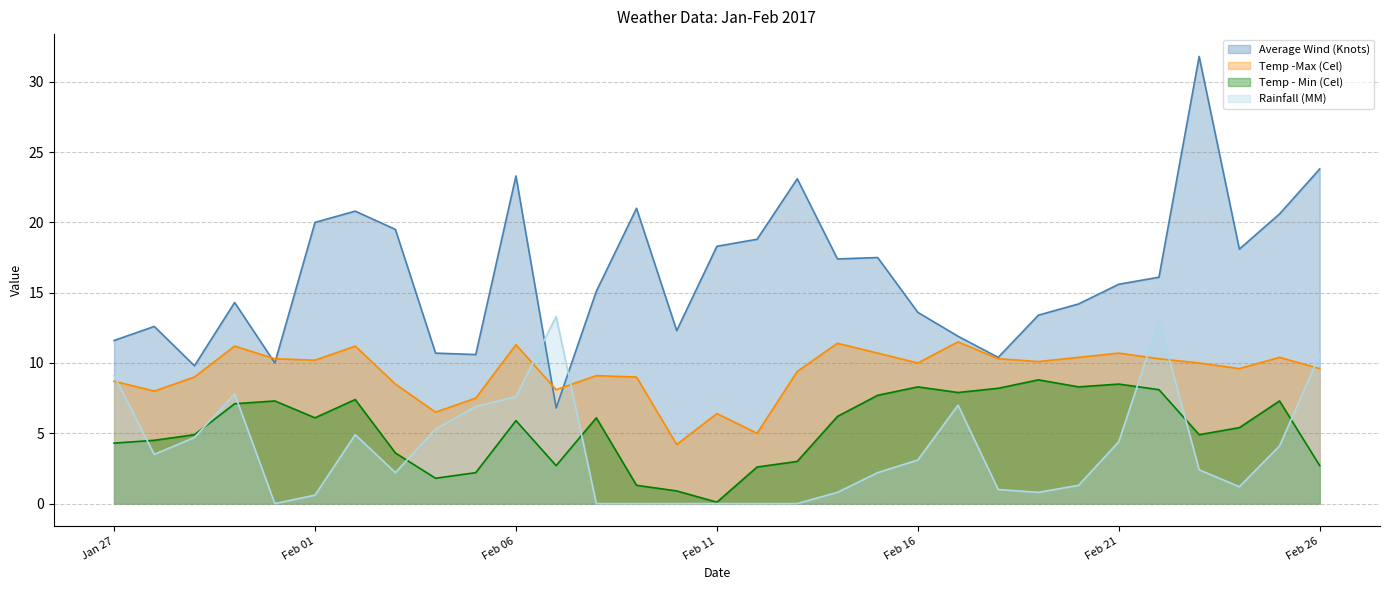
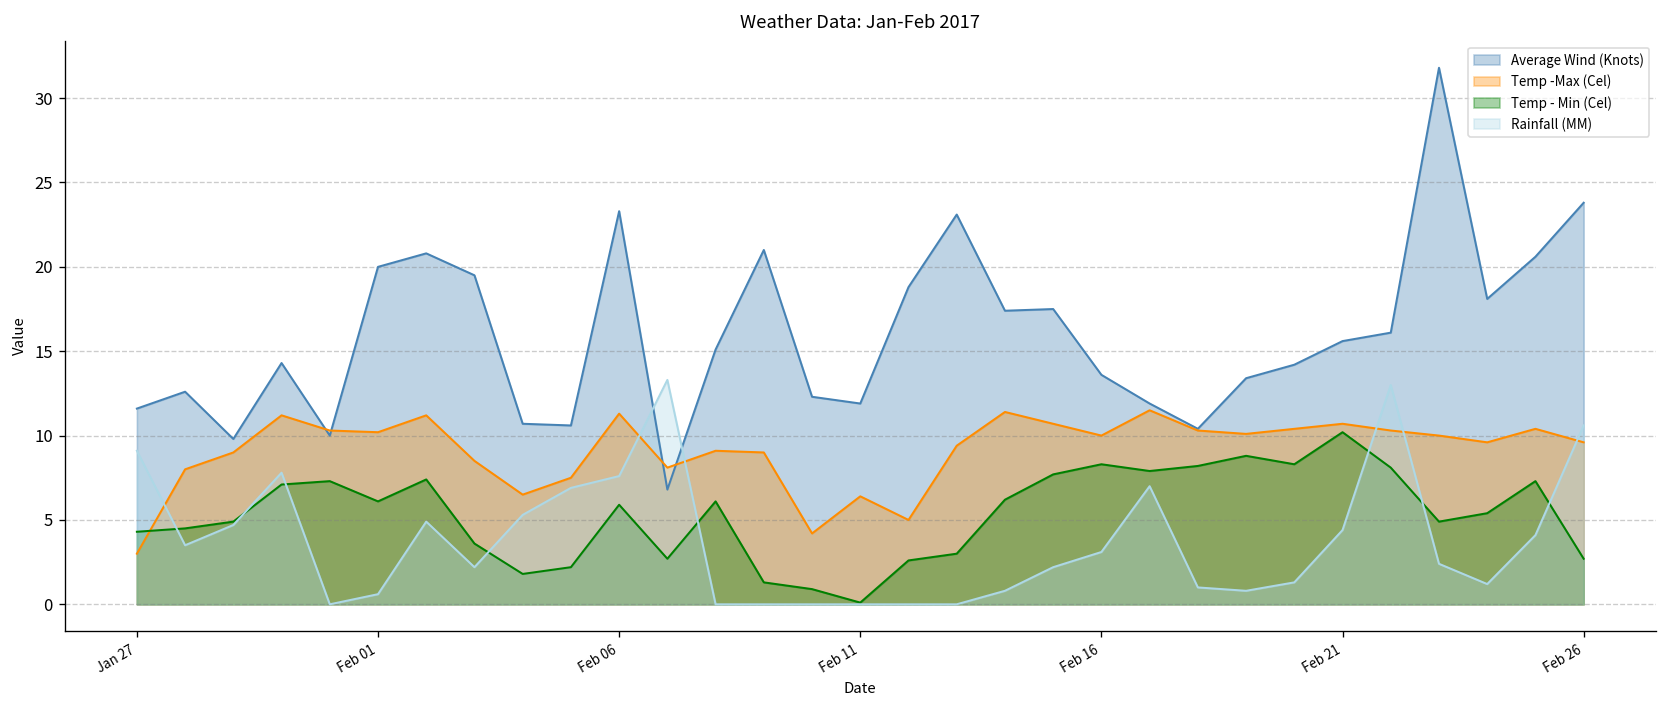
Temp -Max (Cel), Jan 27: 8.7 -> 3.0
Average Wind (Knots), Feb 11: 18.3 -> 11.9
Temp - Min (Cel), Feb 21: 8.5 -> 10.2
